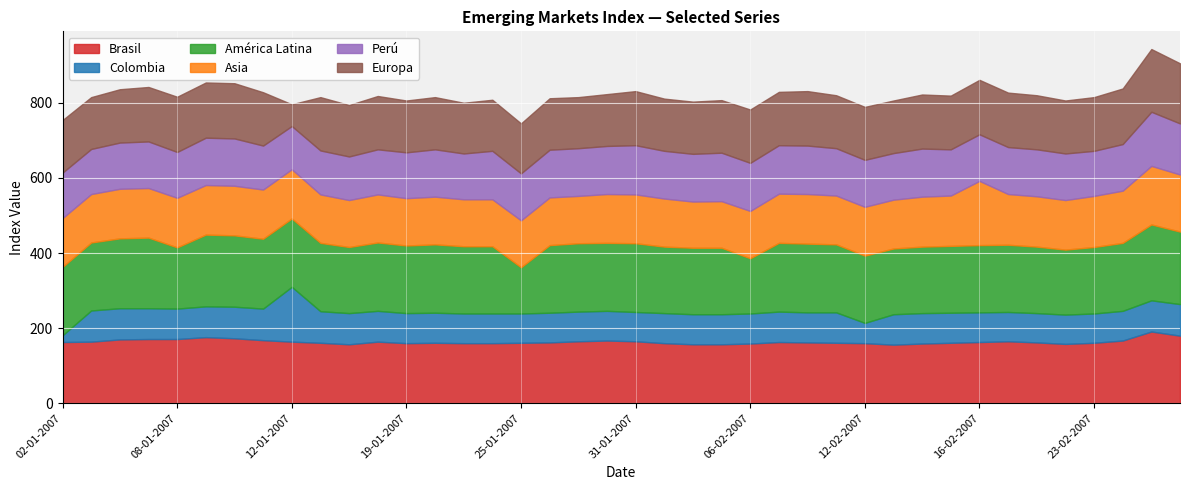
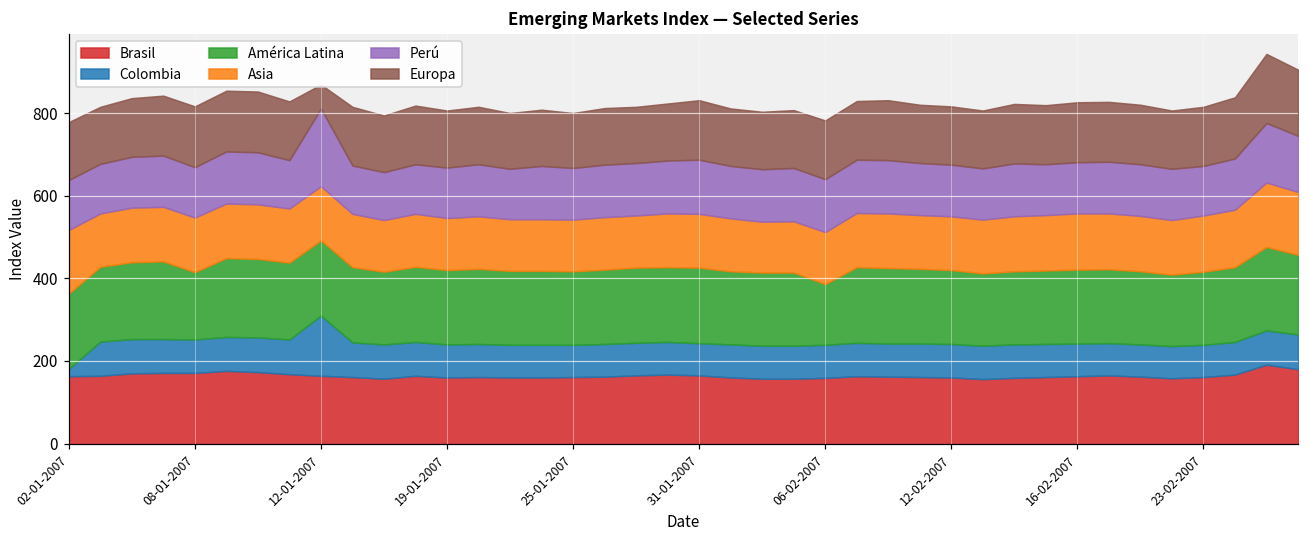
Asia, 02-01-2007: 130 -> 150
Perú, 12-01-2007: 120 -> 190
América Latina, 25-01-2007: 120 -> 180
Colombia, 12-02-2007: 50 -> 80
Asia, 16-02-2007: 170 -> 140
